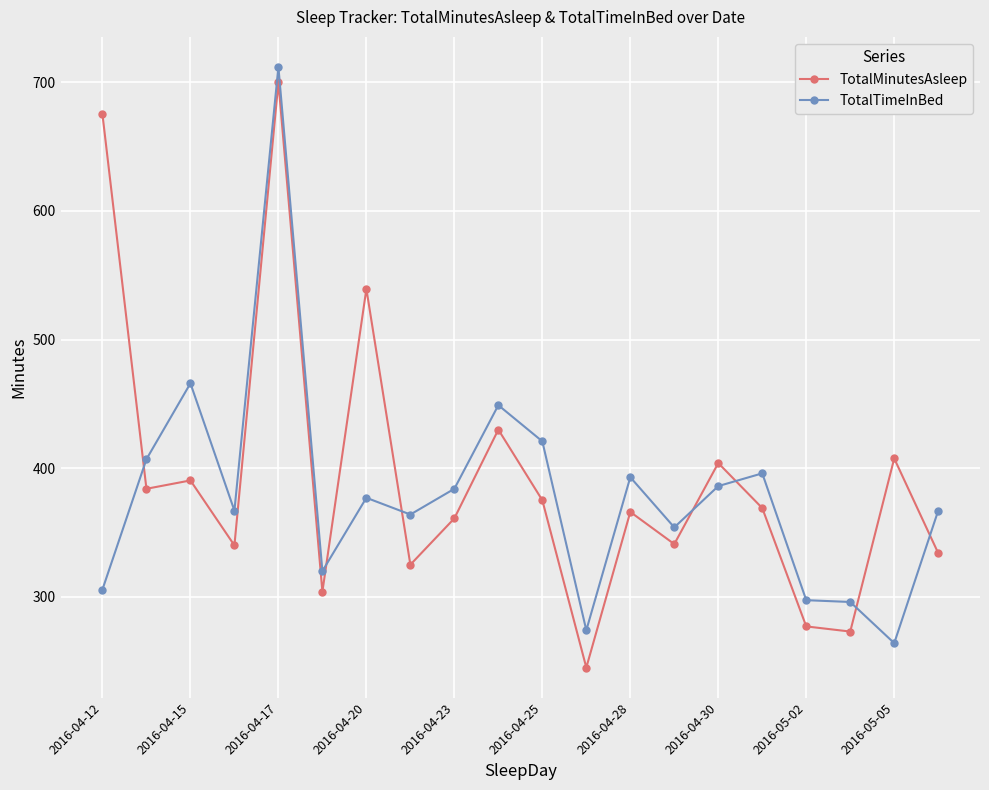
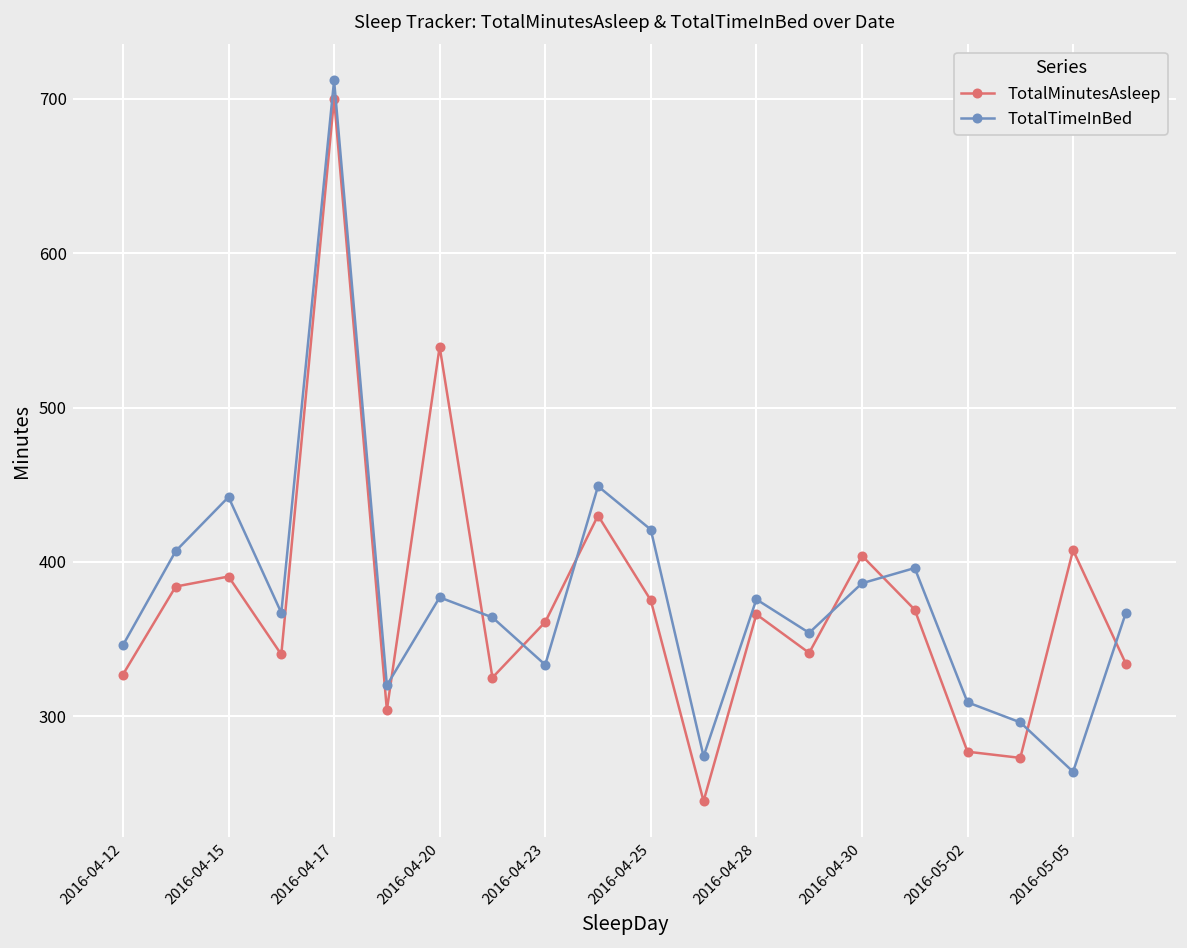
TotalMinutesAsleep, 2016-04-12: 675 -> 327
TotalTimeInBed, 2016-04-12: 306 -> 346
TotalTimeInBed, 2016-04-15: 466 -> 442
TotalTimeInBed, 2016-04-23: 384 -> 333
TotalTimeInBed, 2016-04-28: 393 -> 376
TotalTimeInBed, 2016-05-02: 297 -> 309
